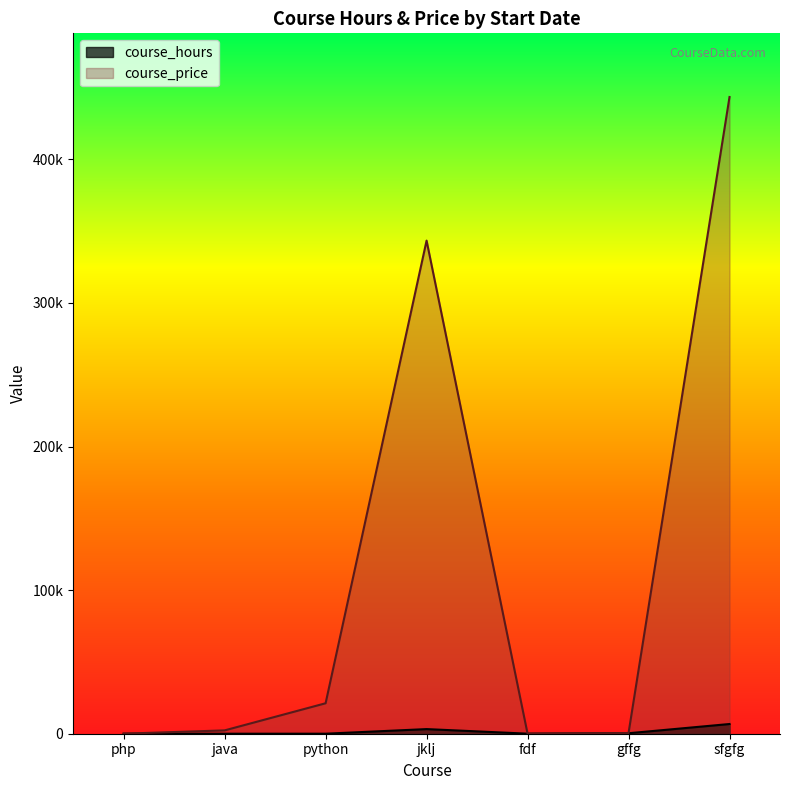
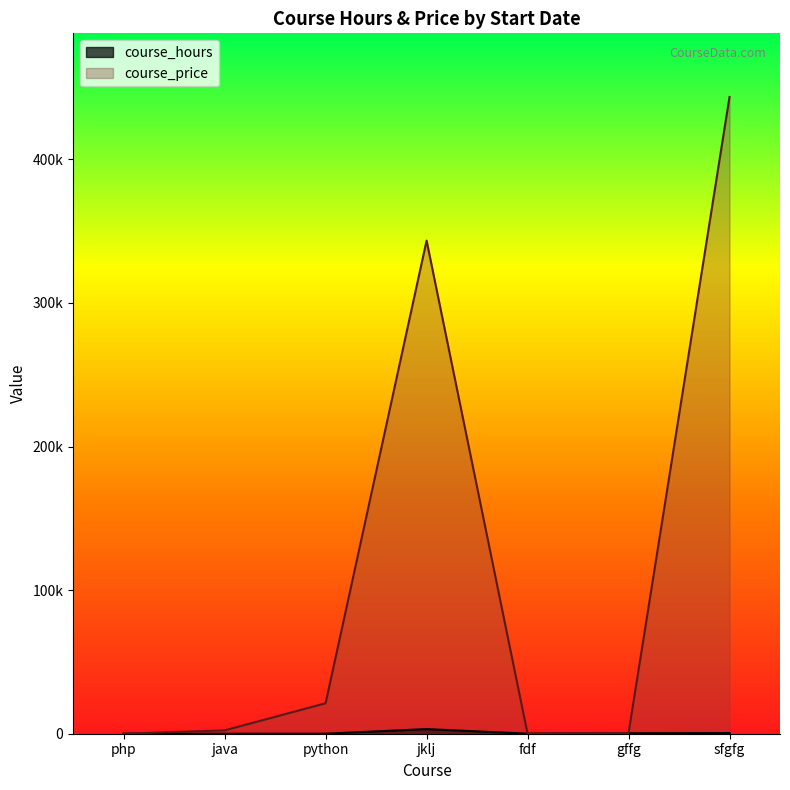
course_hours, sfgfg: 7000 -> 0
